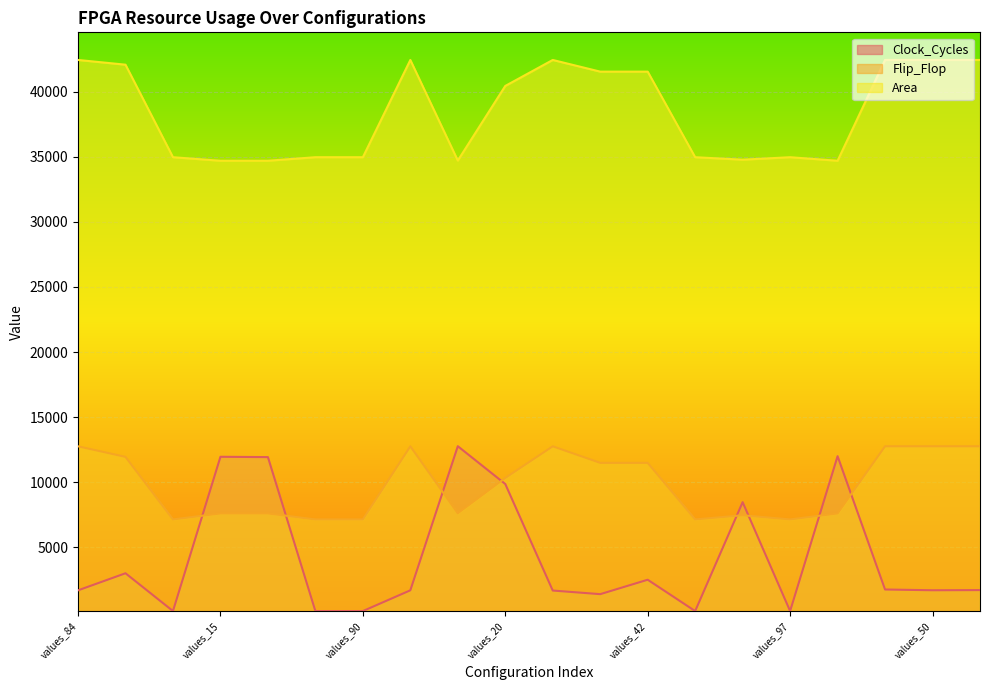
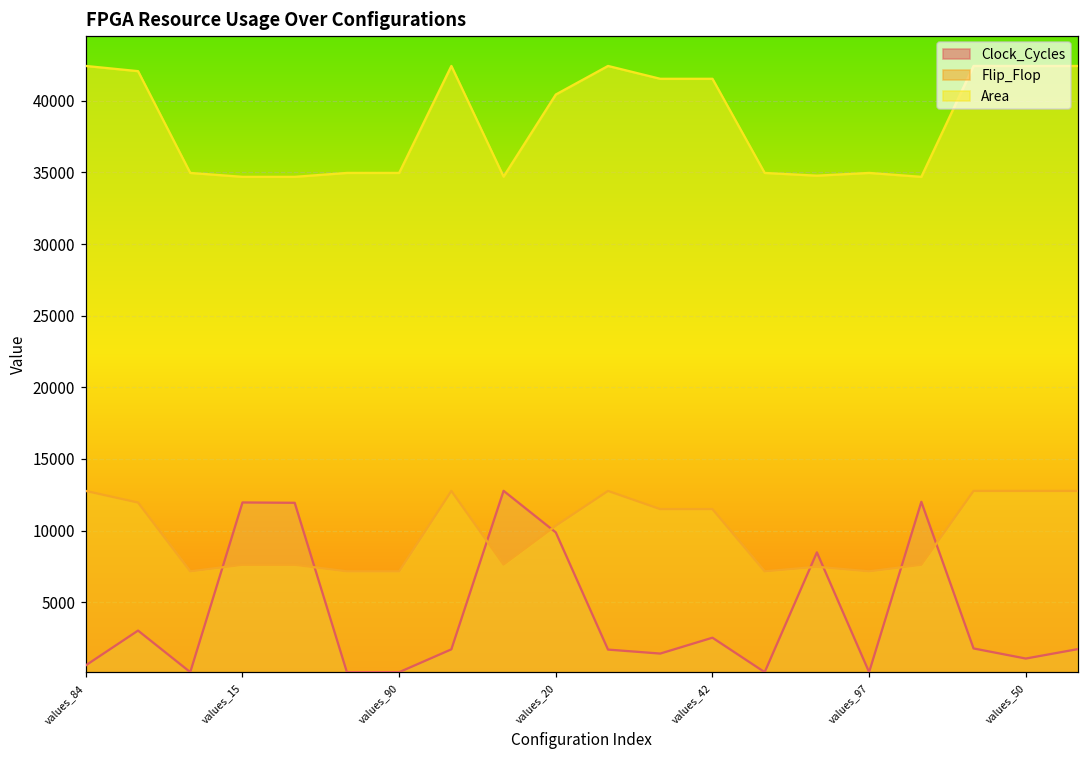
Clock_Cycles, values_84: 1700 -> 600
Clock_Cycles, values_50: 1700 -> 1100
